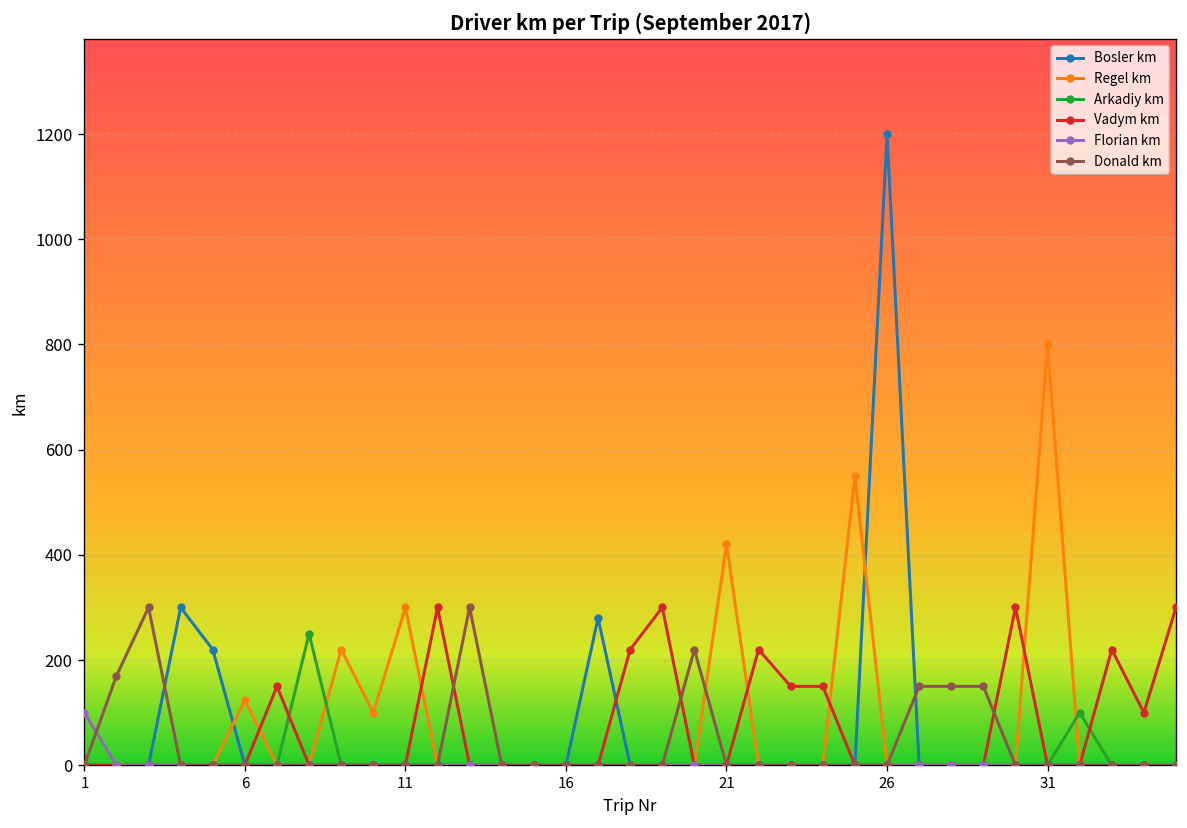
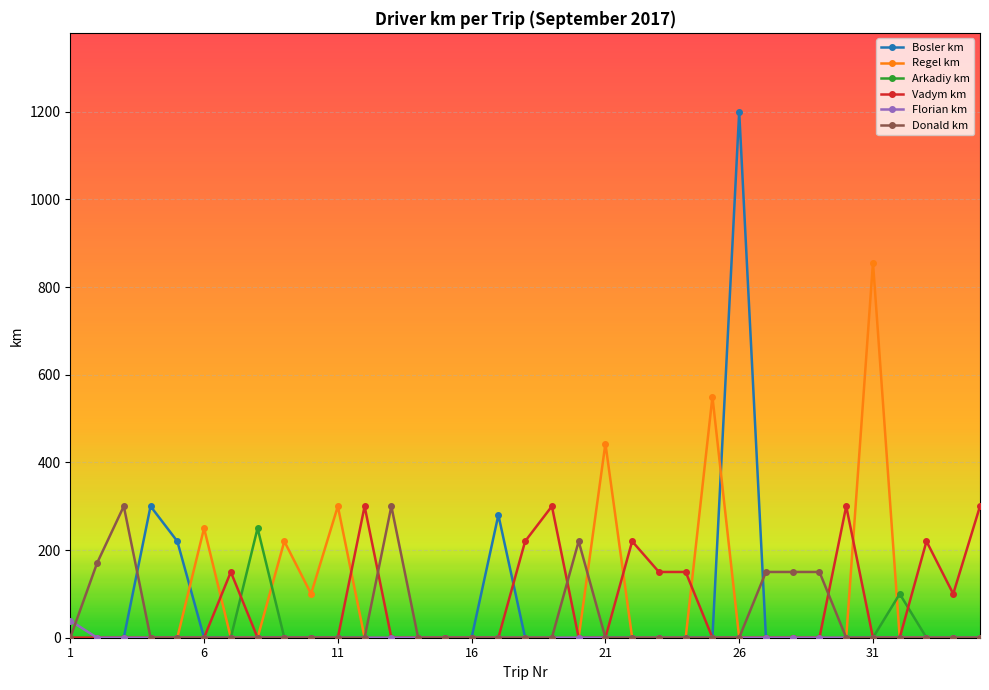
Florian km, 1: 100 -> 40
Regel km, 6: 120 -> 250
Regel km, 21: 420 -> 440
Regel km, 31: 800 -> 860
